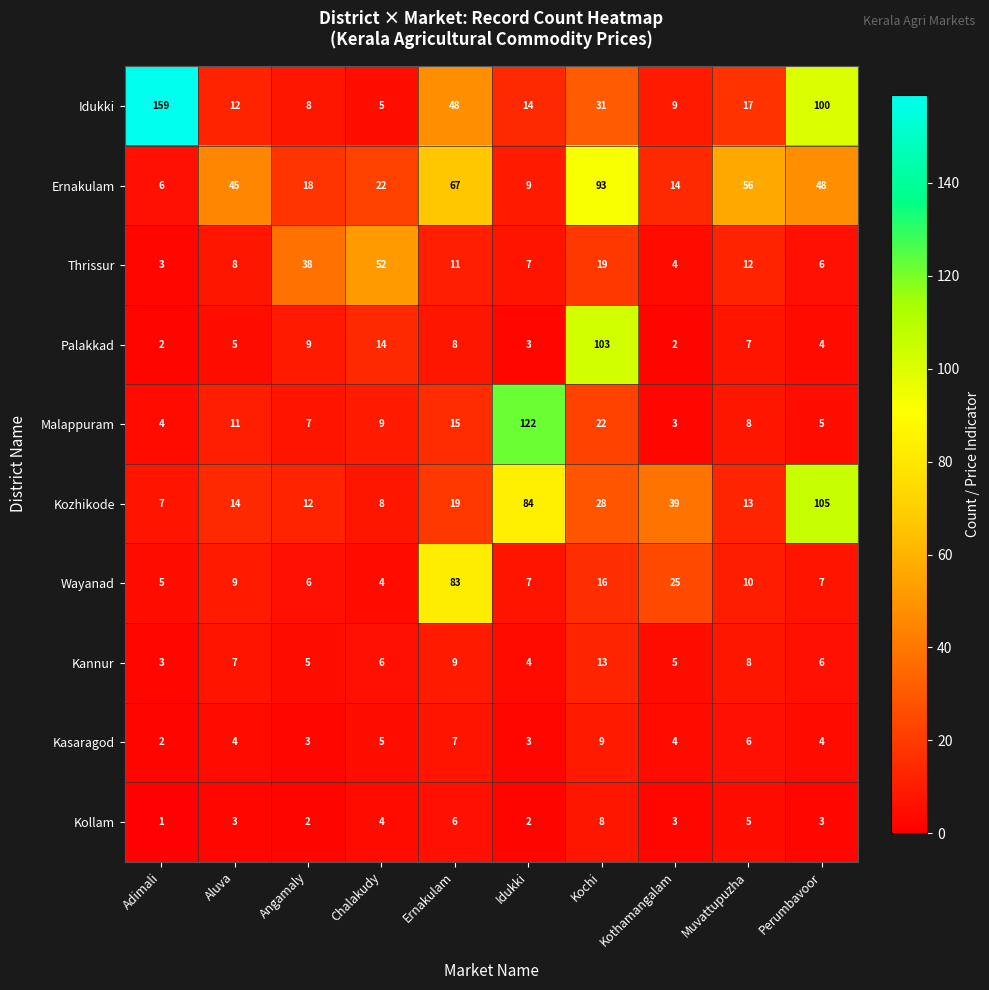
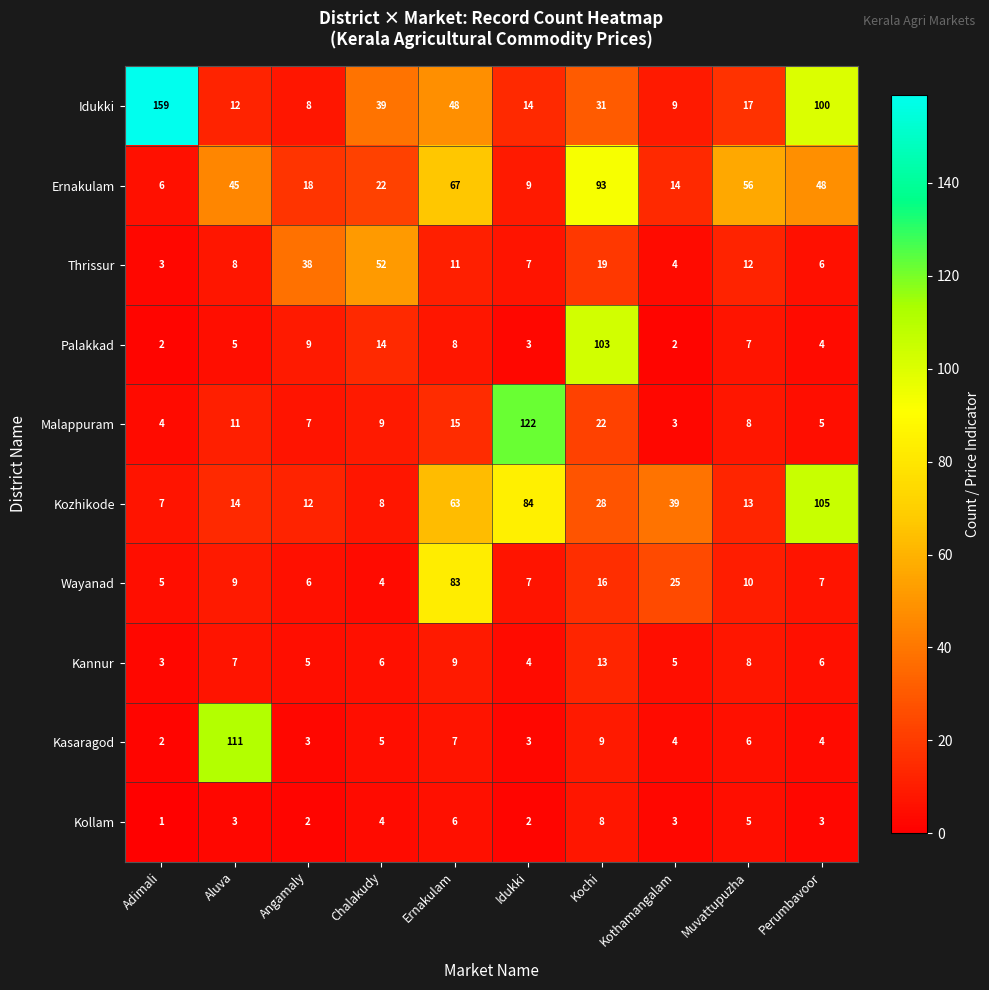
Idukki, Chalakudy: 5 -> 39
Kozhikode, Ernakulam: 19 -> 63
Kasaragod, Aluva: 4 -> 111
